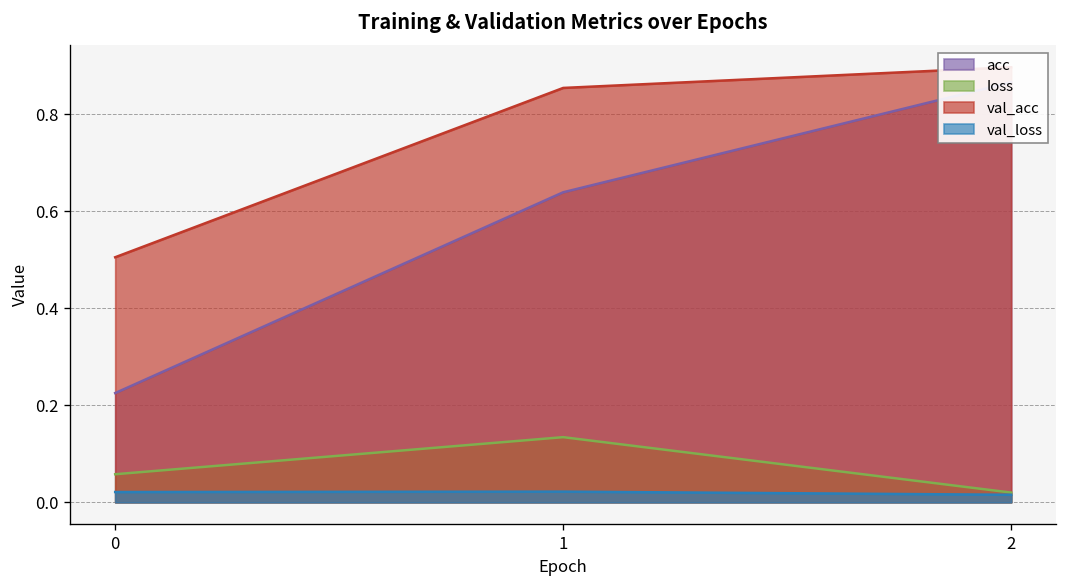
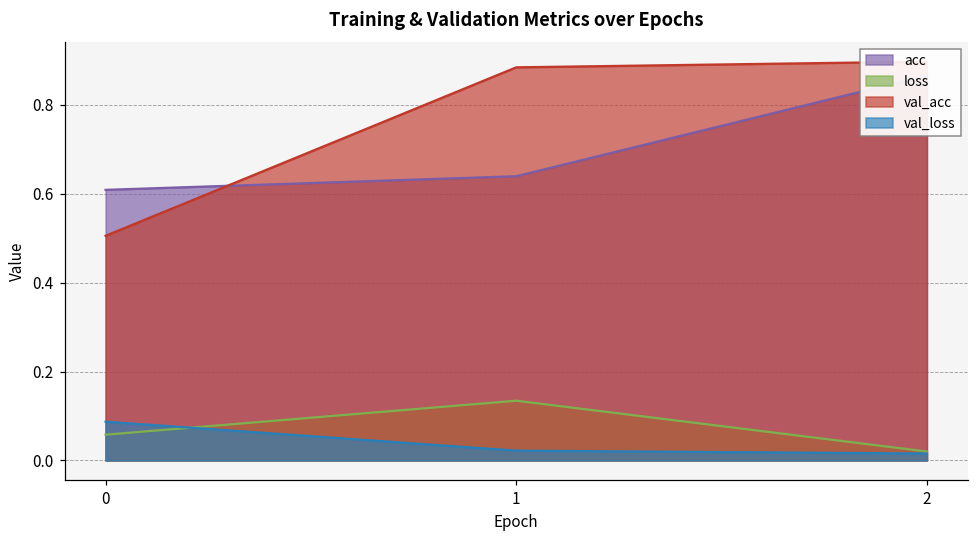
acc, 0: 0.23 -> 0.61
val_loss, 0: 0.02 -> 0.09
val_acc, 1: 0.85 -> 0.88
